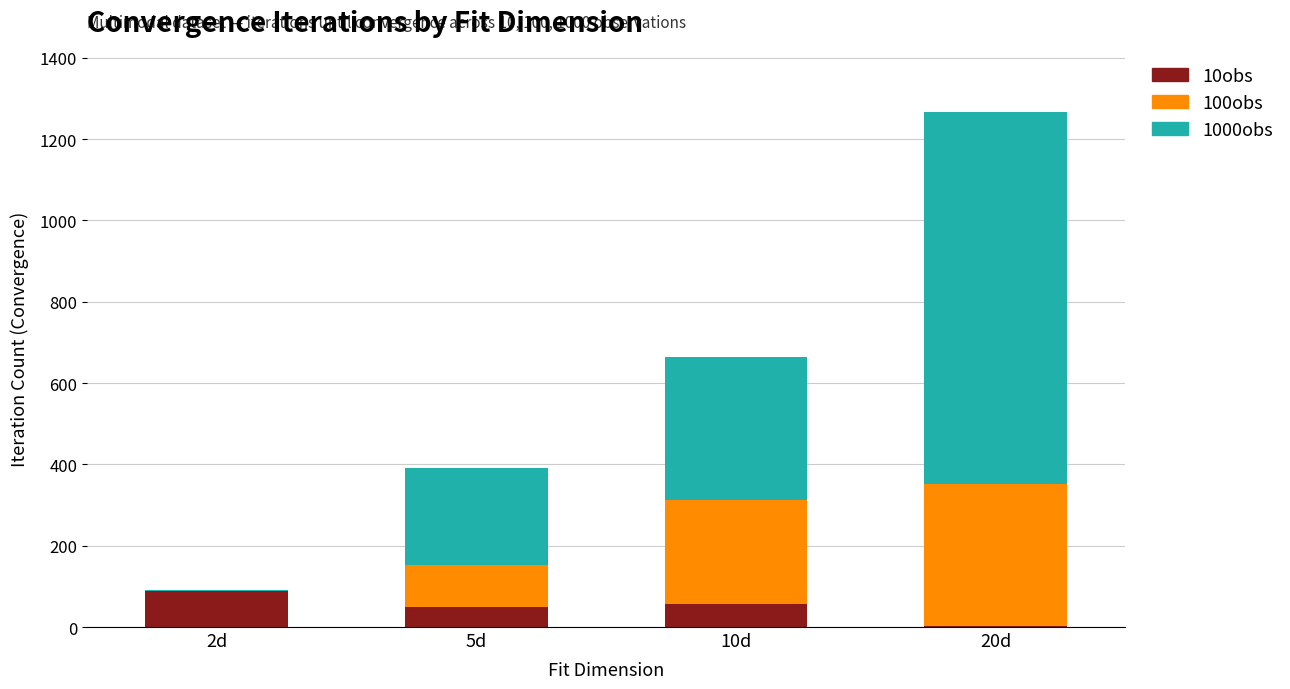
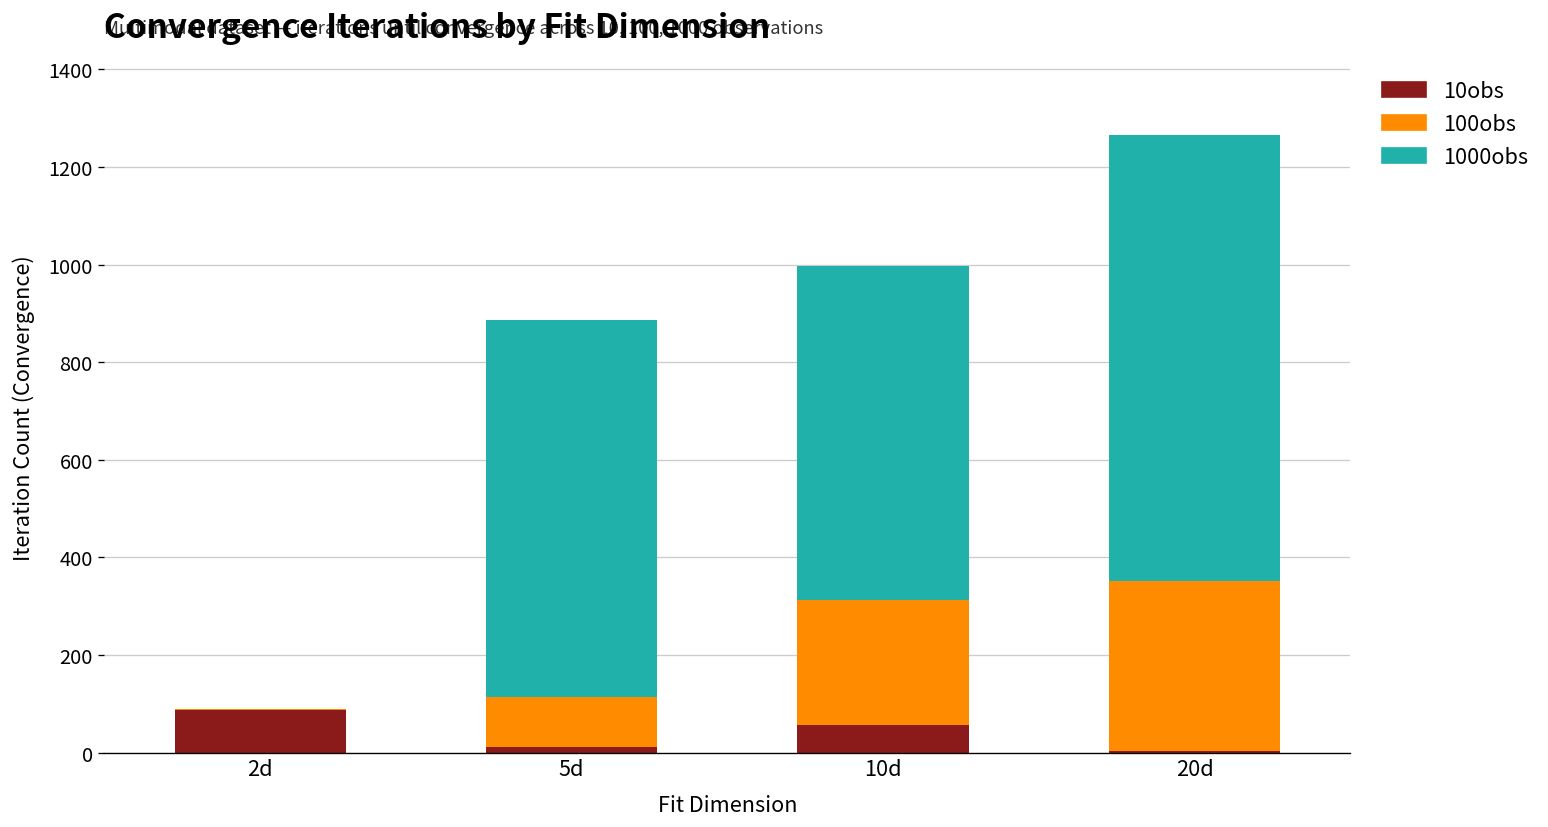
10obs, 5d: 50 -> 10
1000obs, 5d: 240 -> 770
1000obs, 10d: 350 -> 680
